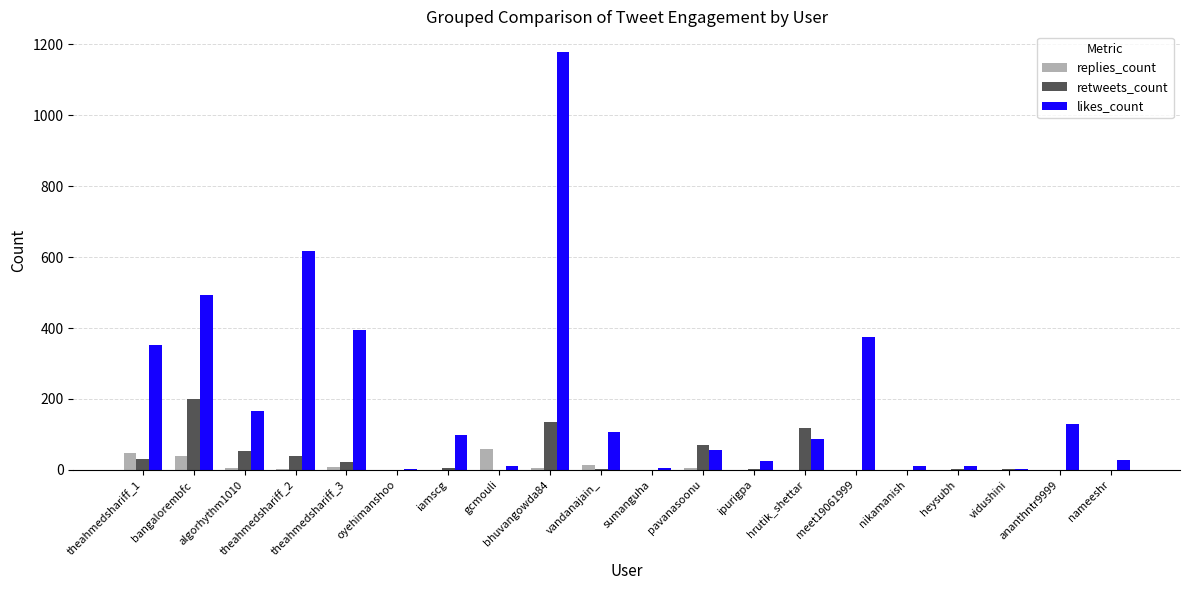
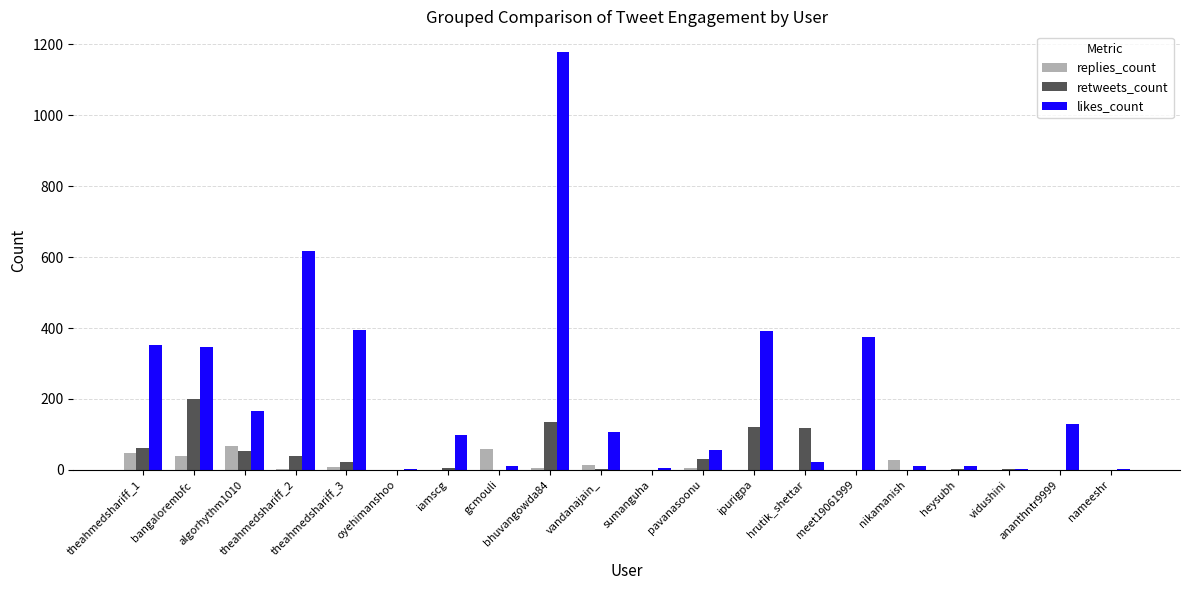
retweets_count, theahmedshariff_1: 30 -> 60
likes_count, bangalorembfc: 490 -> 350
replies_count, algorhythm1010: 0 -> 70
retweets_count, pavanasoonu: 70 -> 30
retweets_count, ipurigpa: 0 -> 120
likes_count, ipurigpa: 30 -> 390
likes_count, hrutik_shettar: 90 -> 20
replies_count, nikamanish: 0 -> 30
likes_count, nameeshr: 30 -> 0
